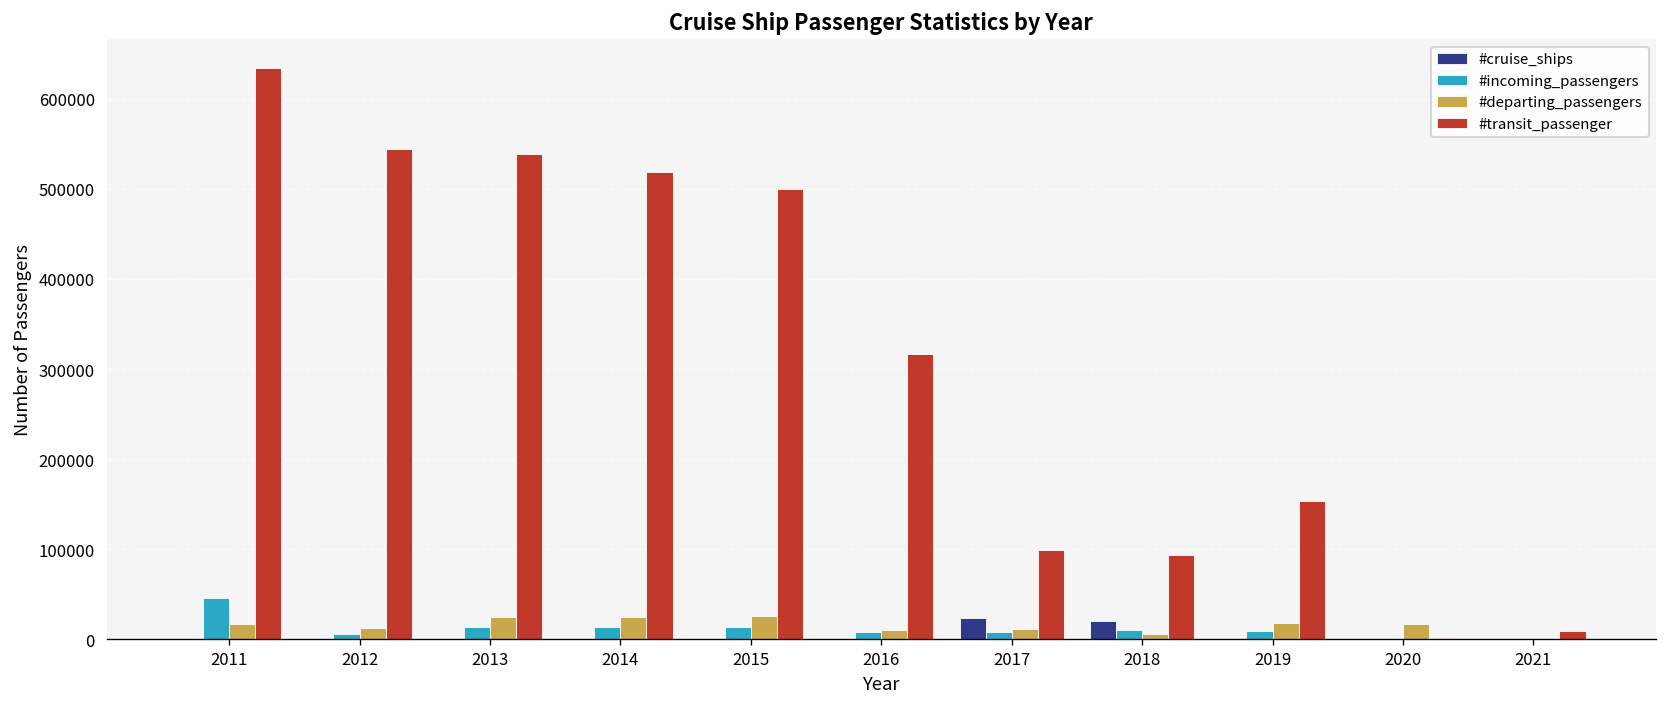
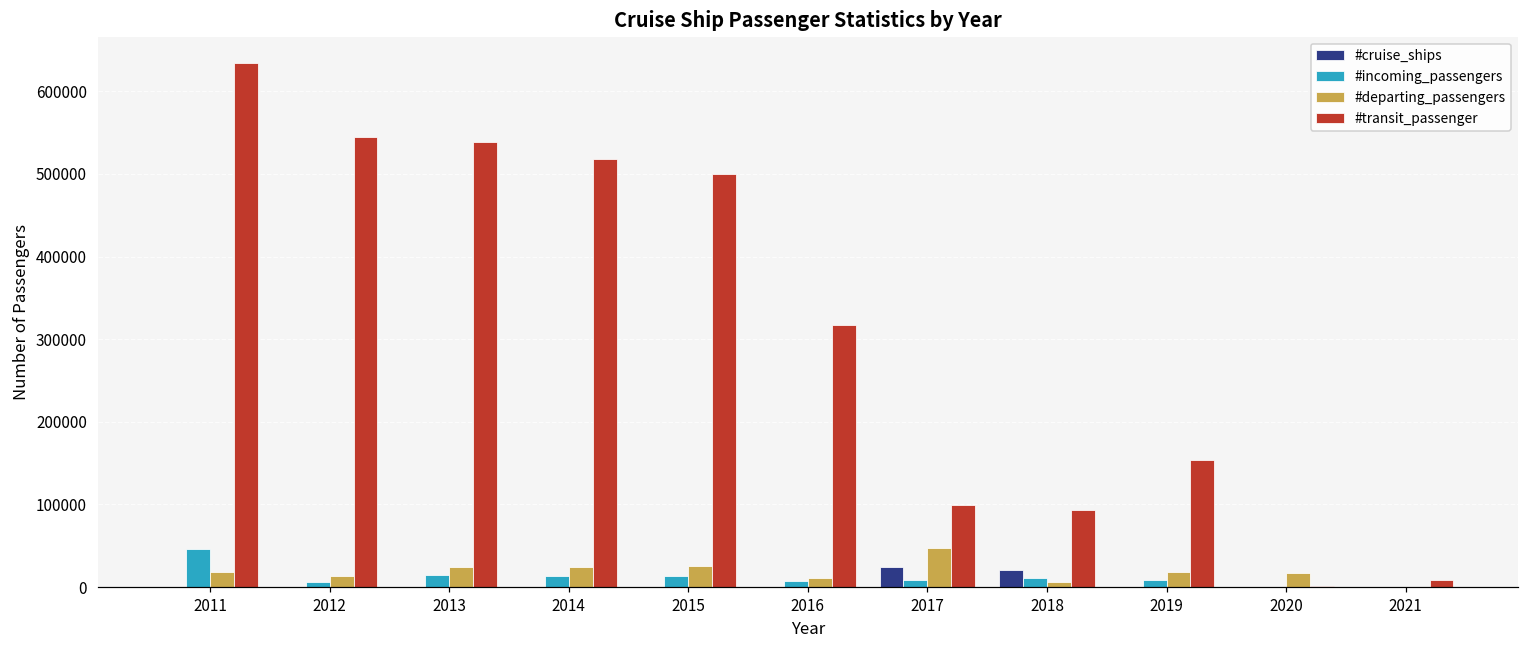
#departing_passengers, 2017: 10000 -> 50000
